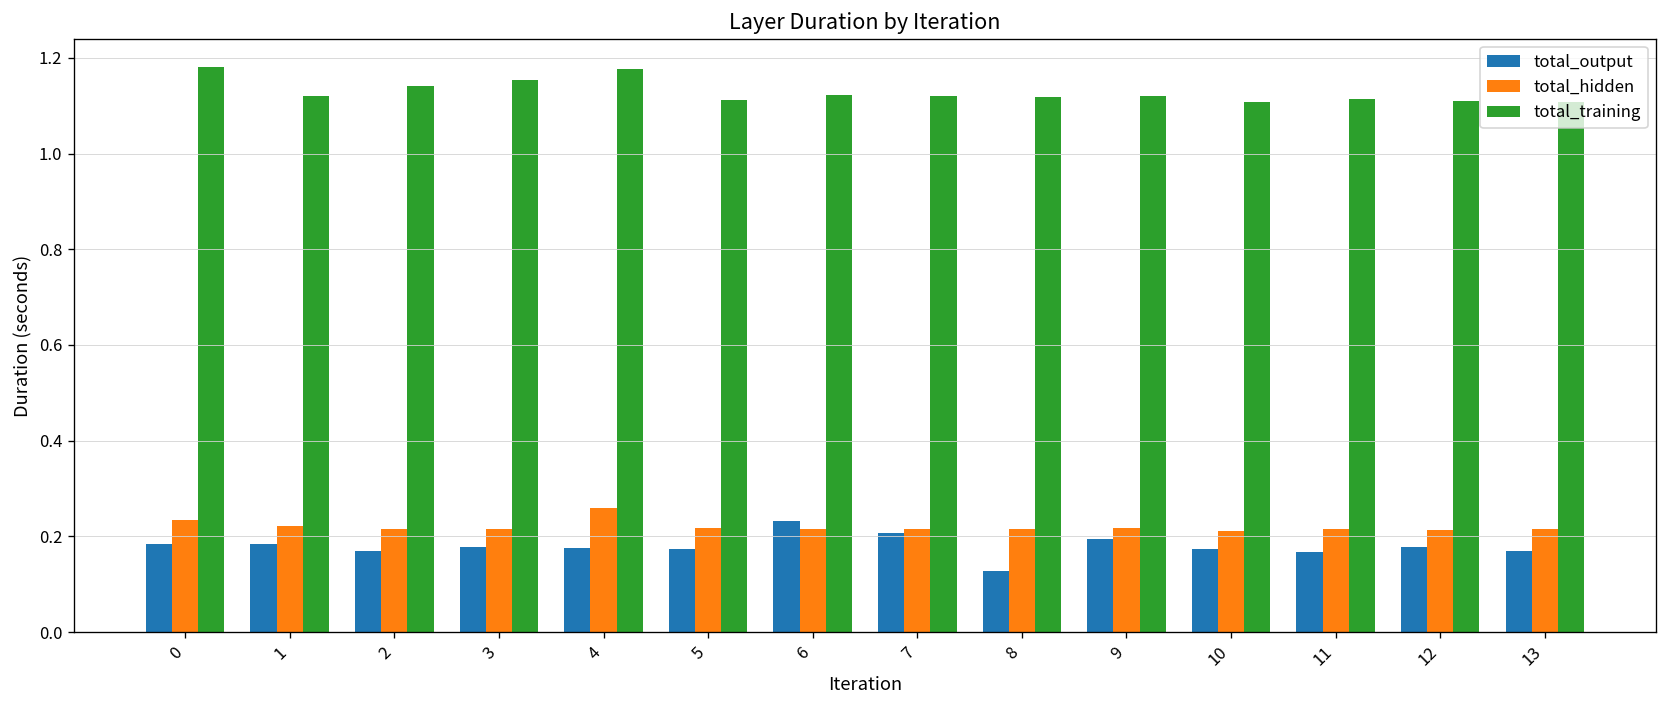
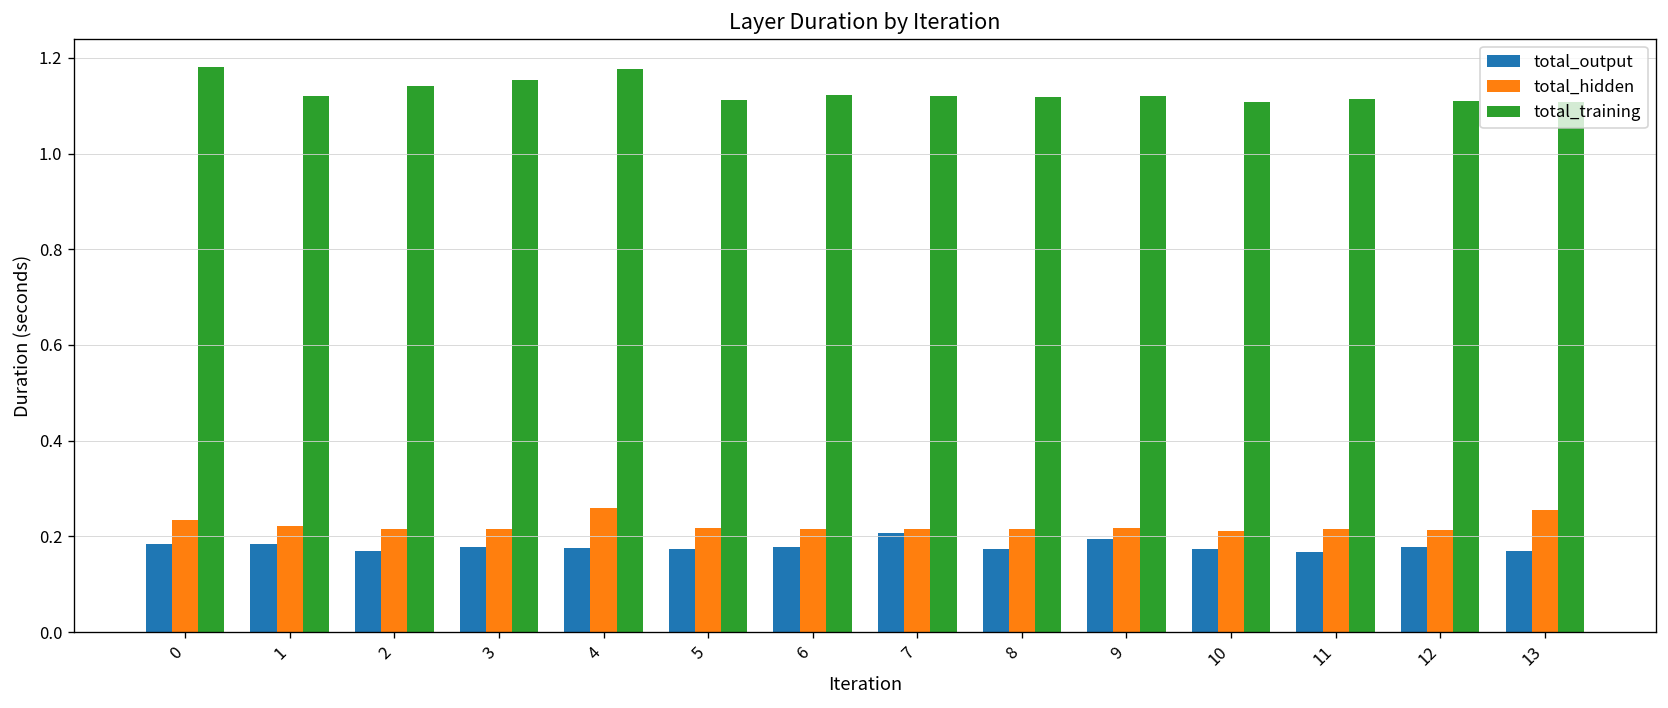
total_output, 6: 0.23 -> 0.18
total_output, 8: 0.13 -> 0.17
total_hidden, 13: 0.22 -> 0.26
